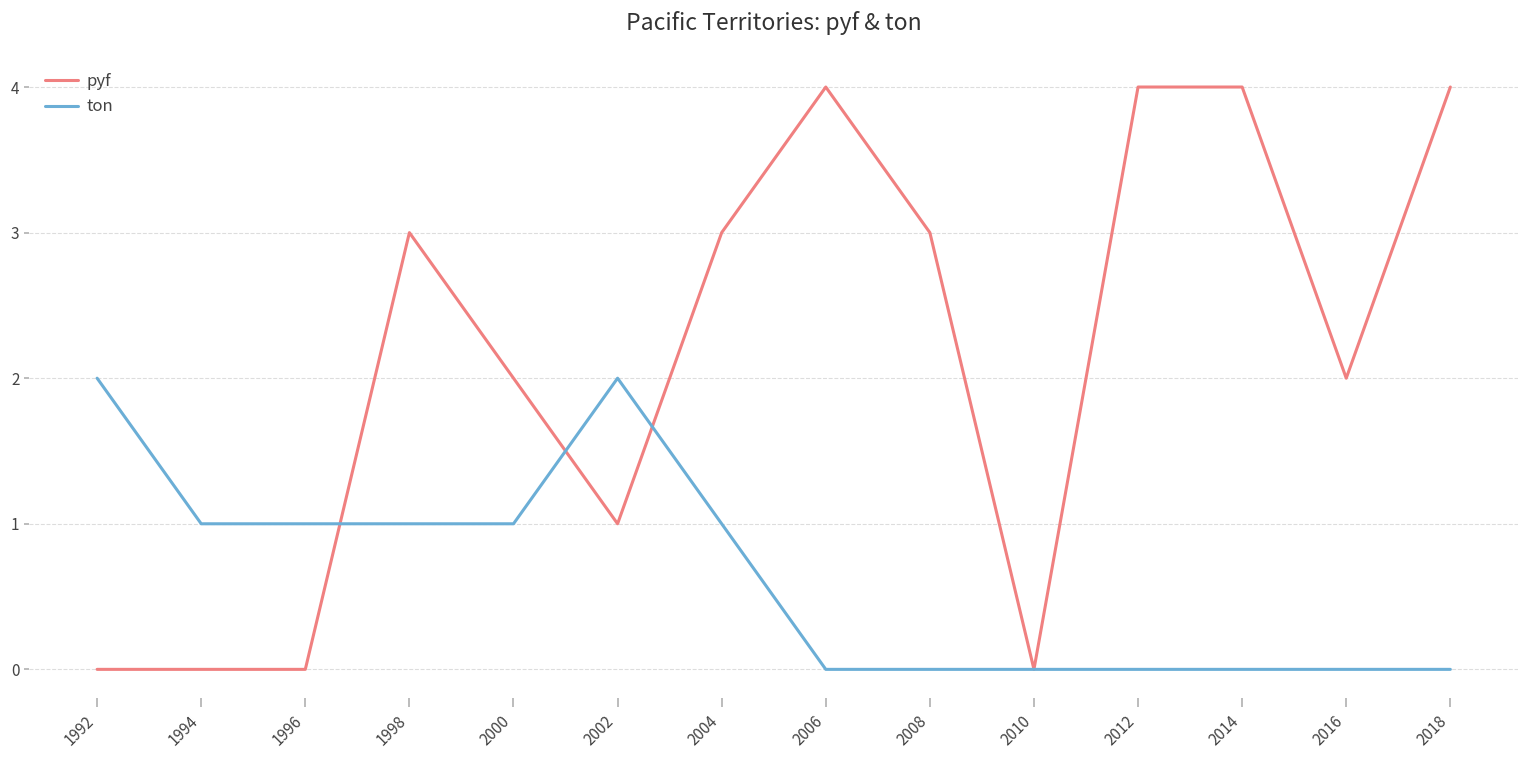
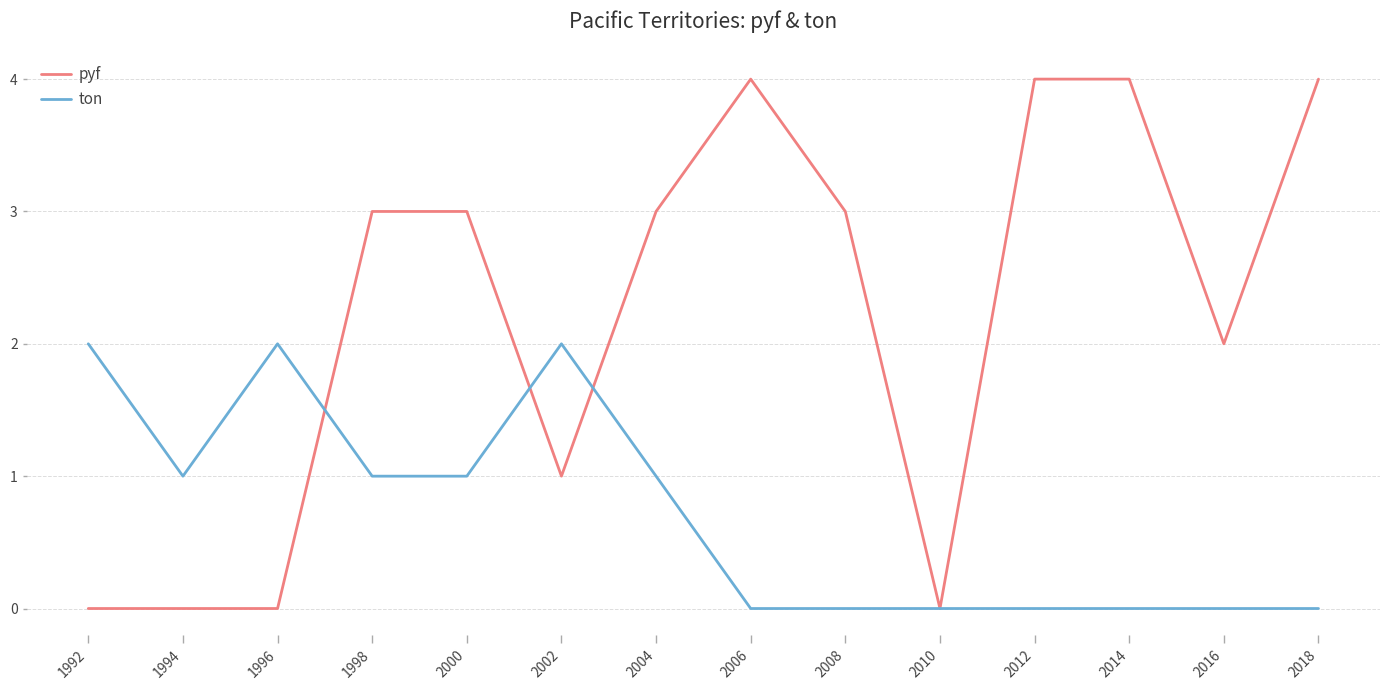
ton, 1996: 1 -> 2
pyf, 2000: 2 -> 3
